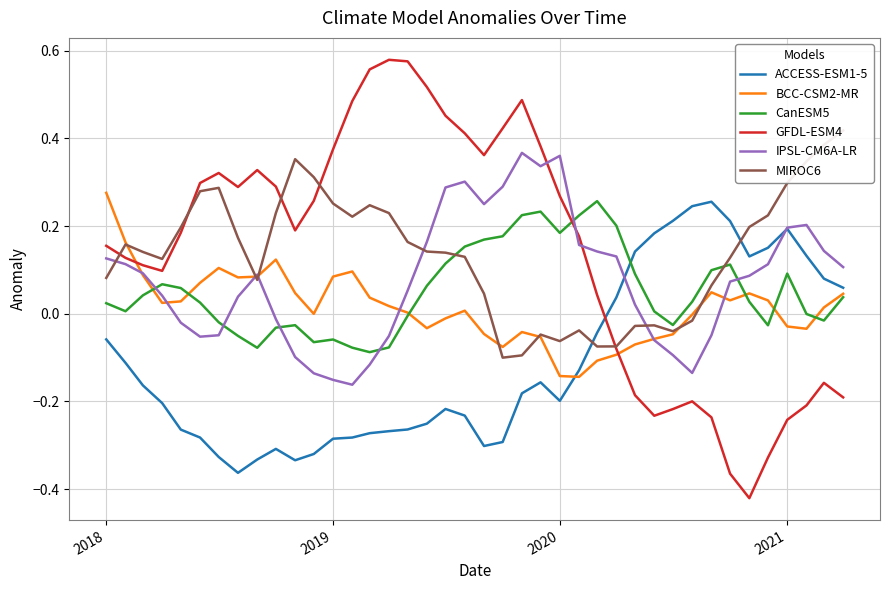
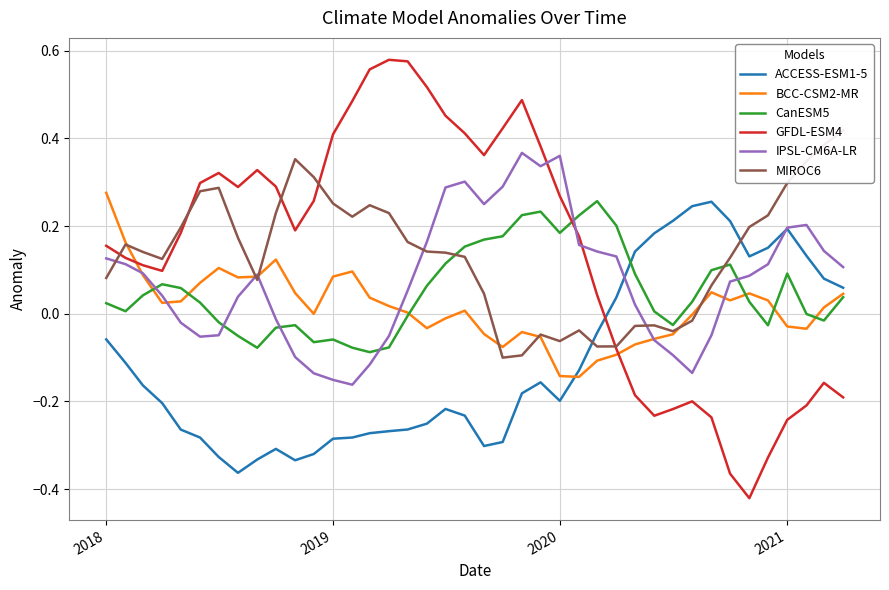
GFDL-ESM4, 2019: 0.38 -> 0.41
